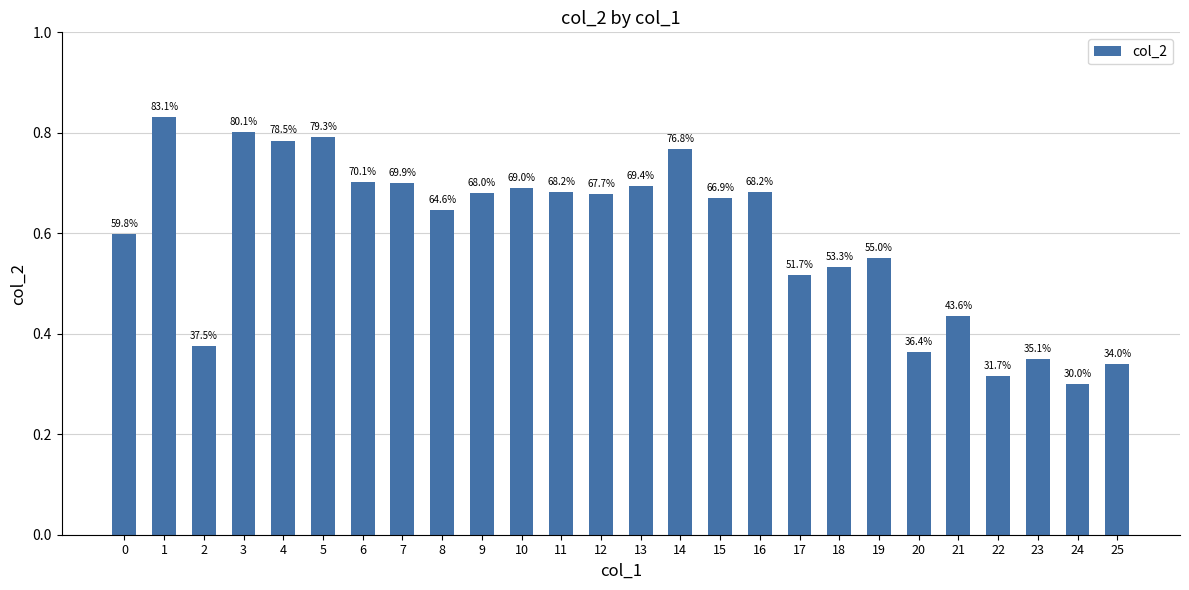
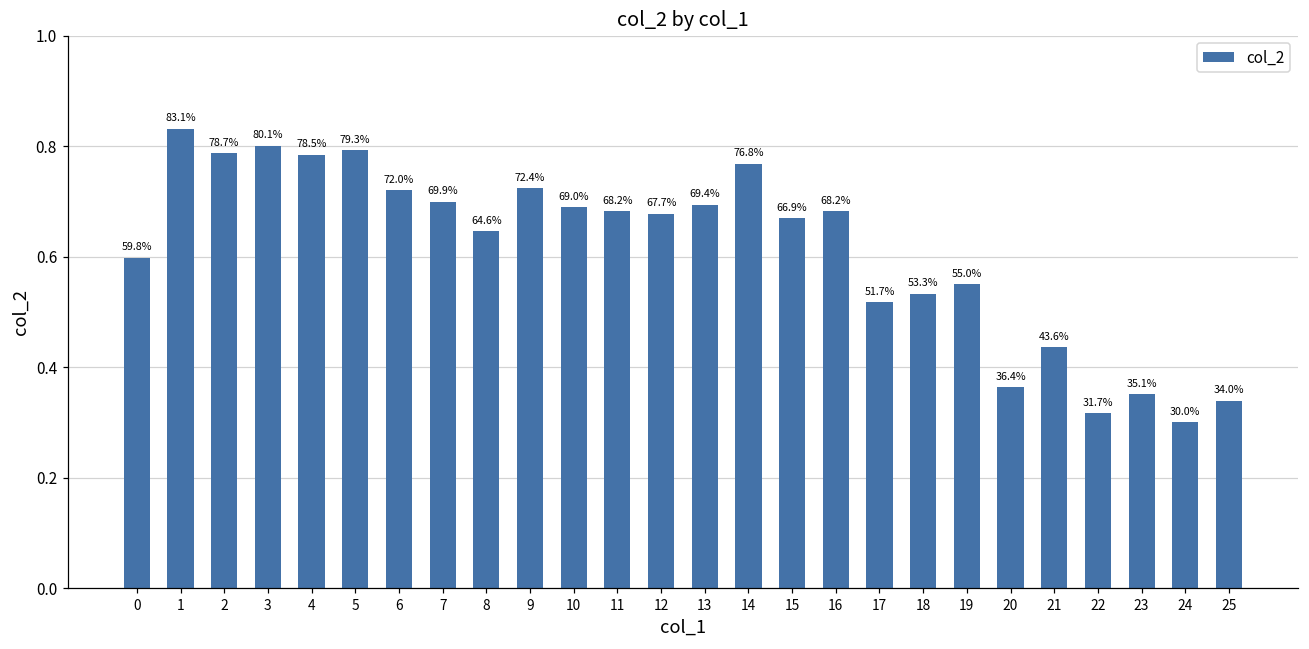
2: 37.5% -> 78.7%
6: 70.1% -> 72.0%
9: 68.0% -> 72.4%
